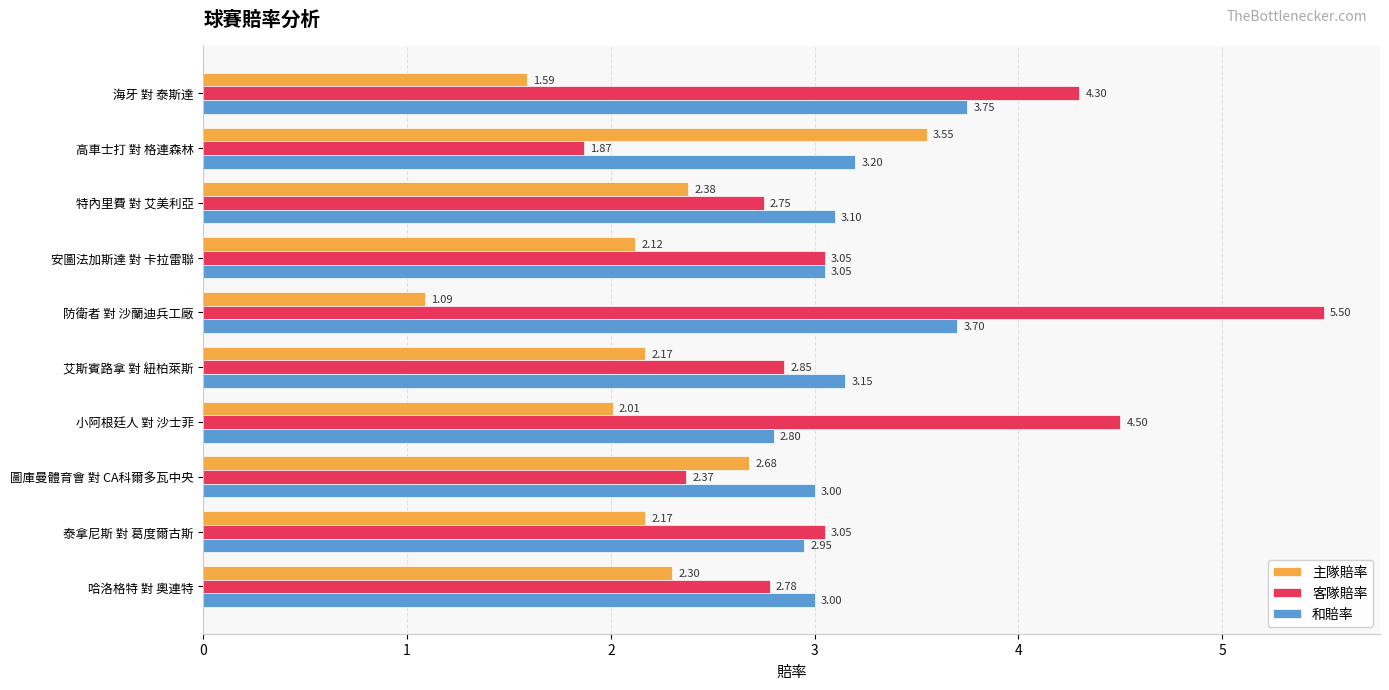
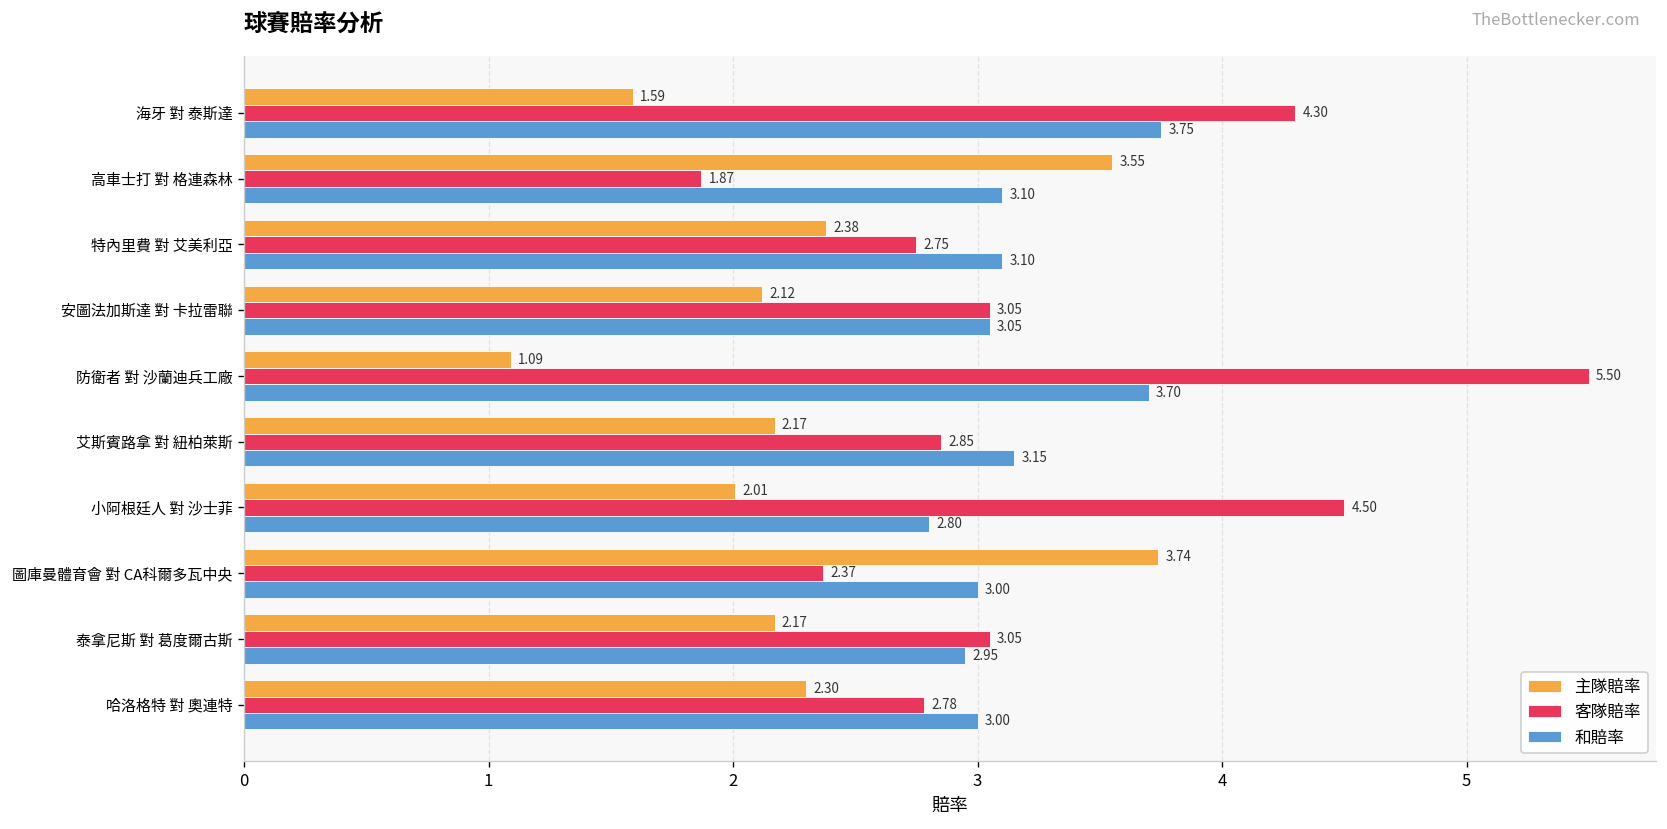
和賠率, 高車士打 對 格連森林: 3.20 -> 3.10
主隊賠率, 圖庫曼體育會 對 CA科爾多瓦中央: 2.68 -> 3.74
